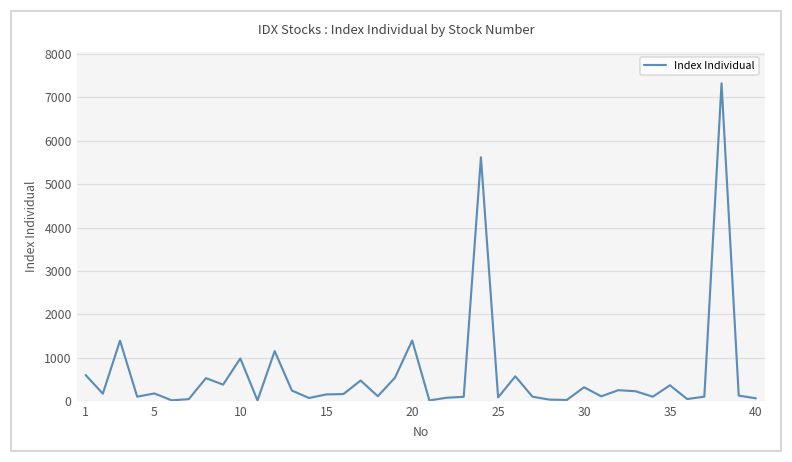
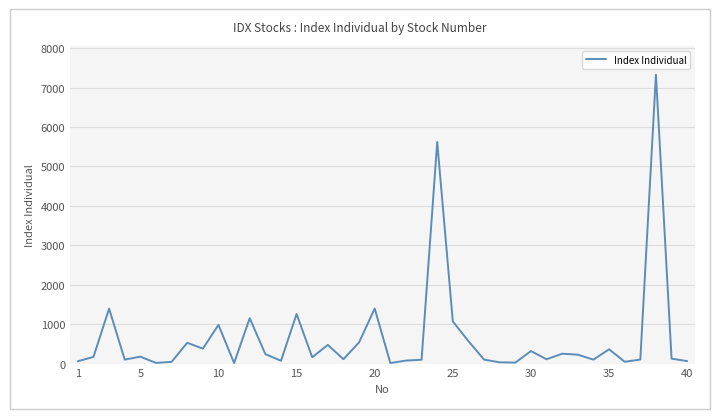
1: 600 -> 100
15: 200 -> 1300
25: 100 -> 1100
